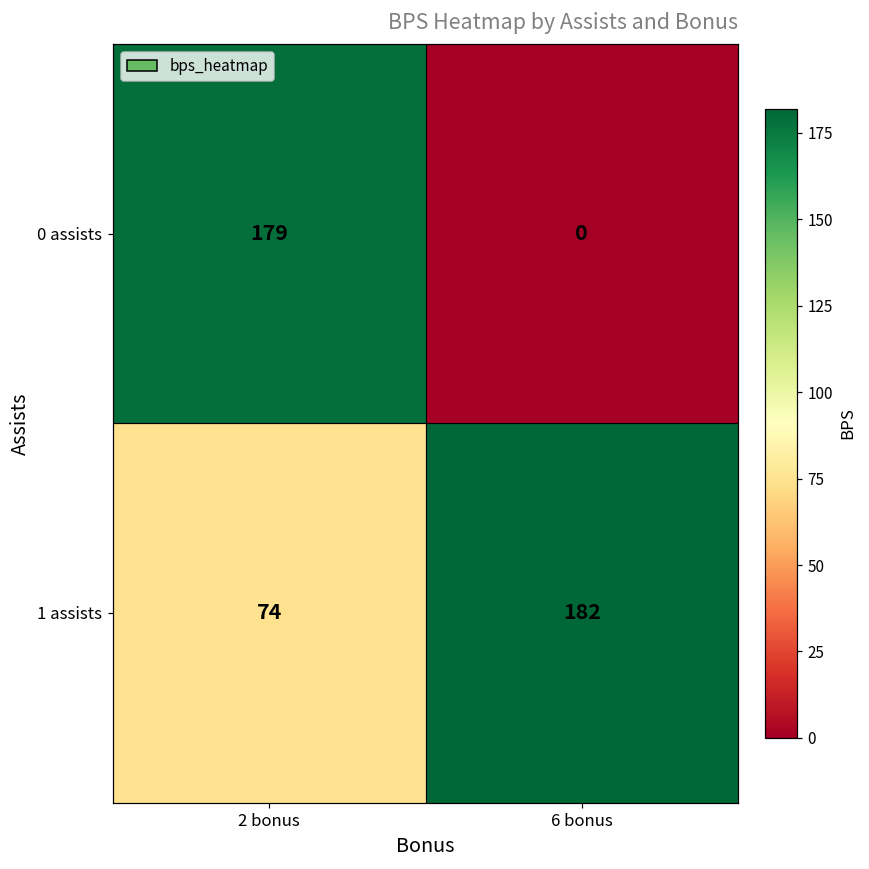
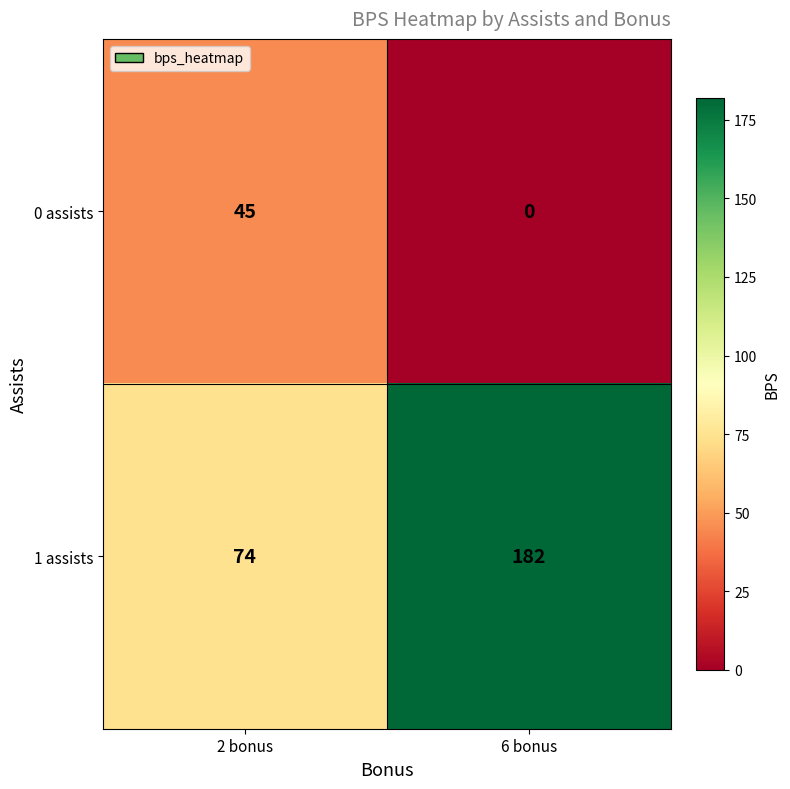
0 assists, 2 bonus: 179 -> 45
